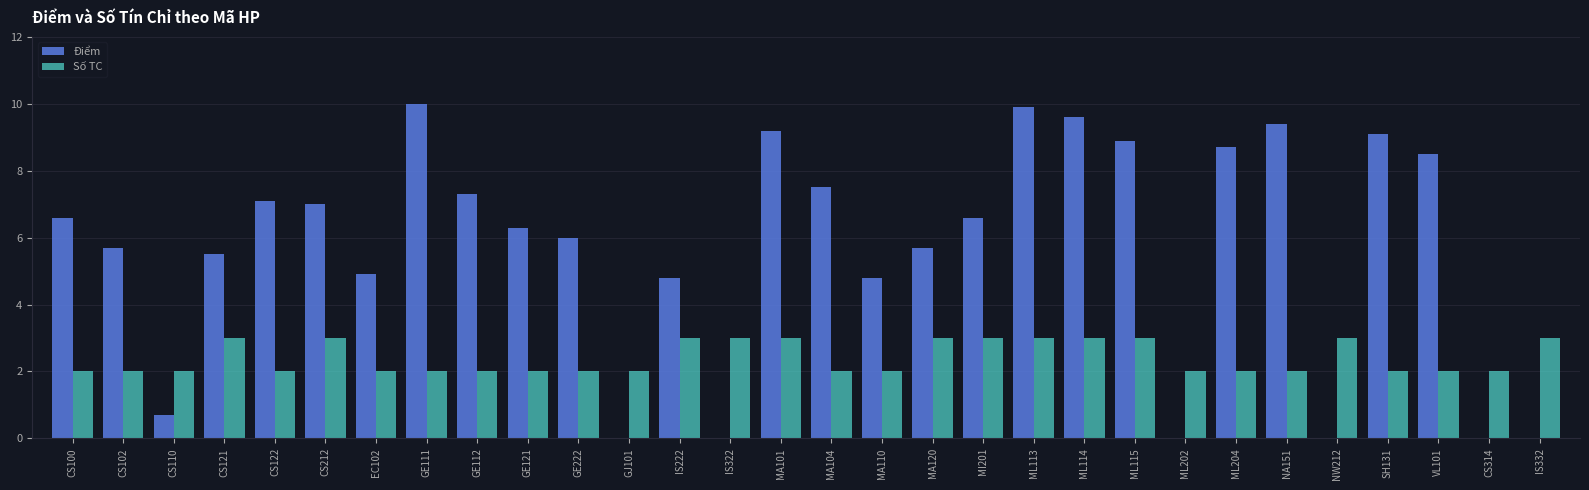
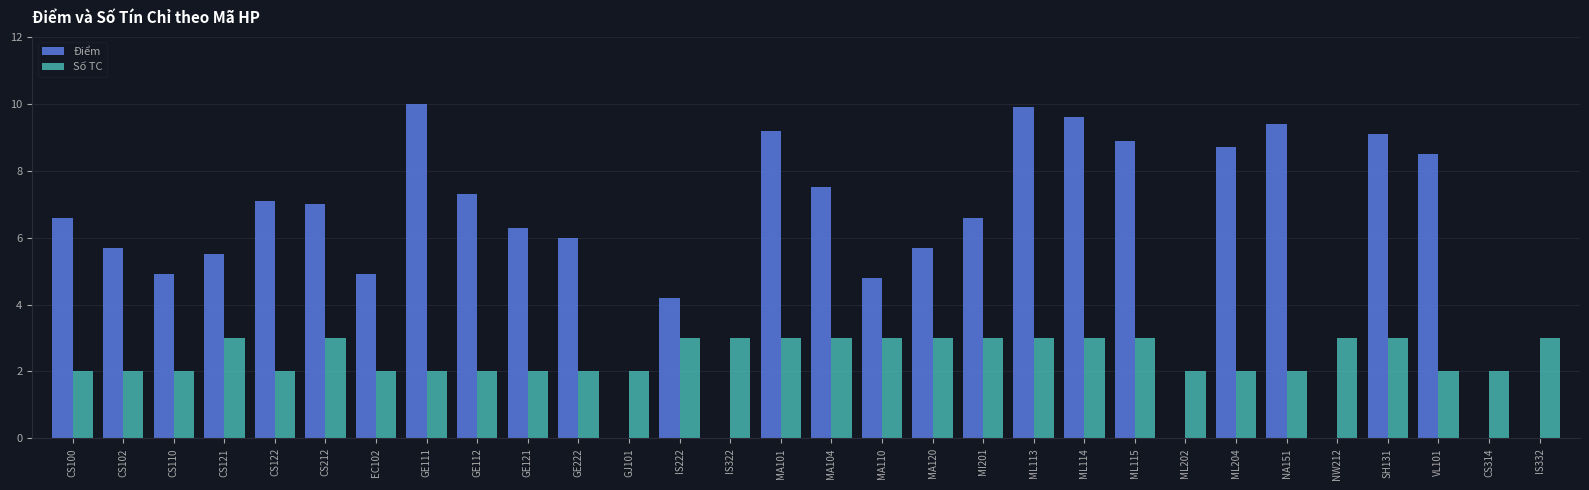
Điểm, CS110: 0.7 -> 4.9
Điểm, IS222: 4.8 -> 4.2
Số TC, MA104: 2 -> 3
Số TC, MA110: 2 -> 3
Số TC, SH131: 2 -> 3
